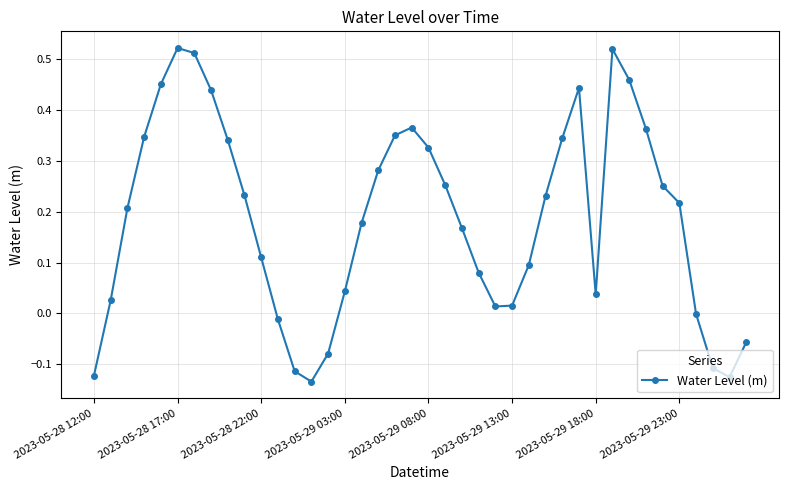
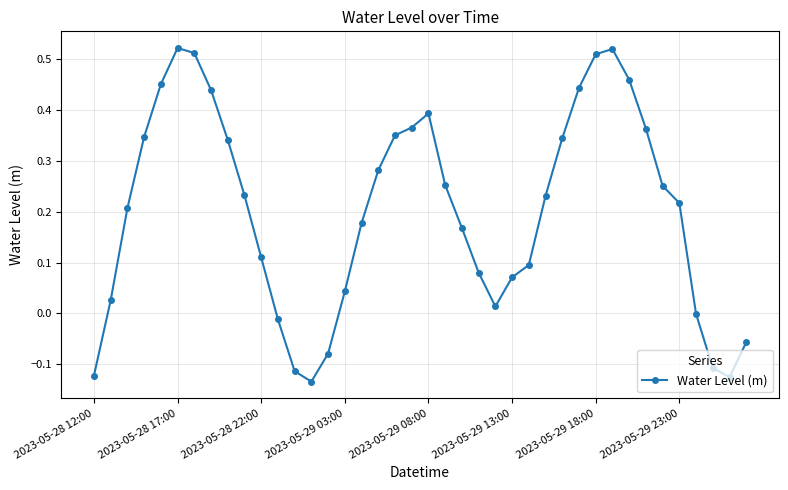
2023-05-29 08:00: 0.33 -> 0.39
2023-05-29 13:00: 0.02 -> 0.07
2023-05-29 18:00: 0.04 -> 0.51
